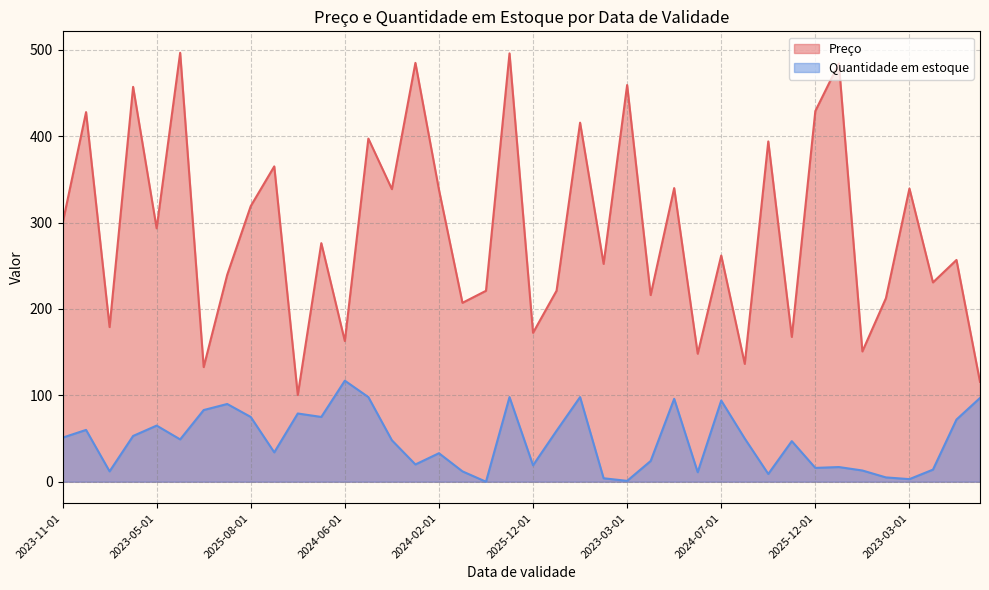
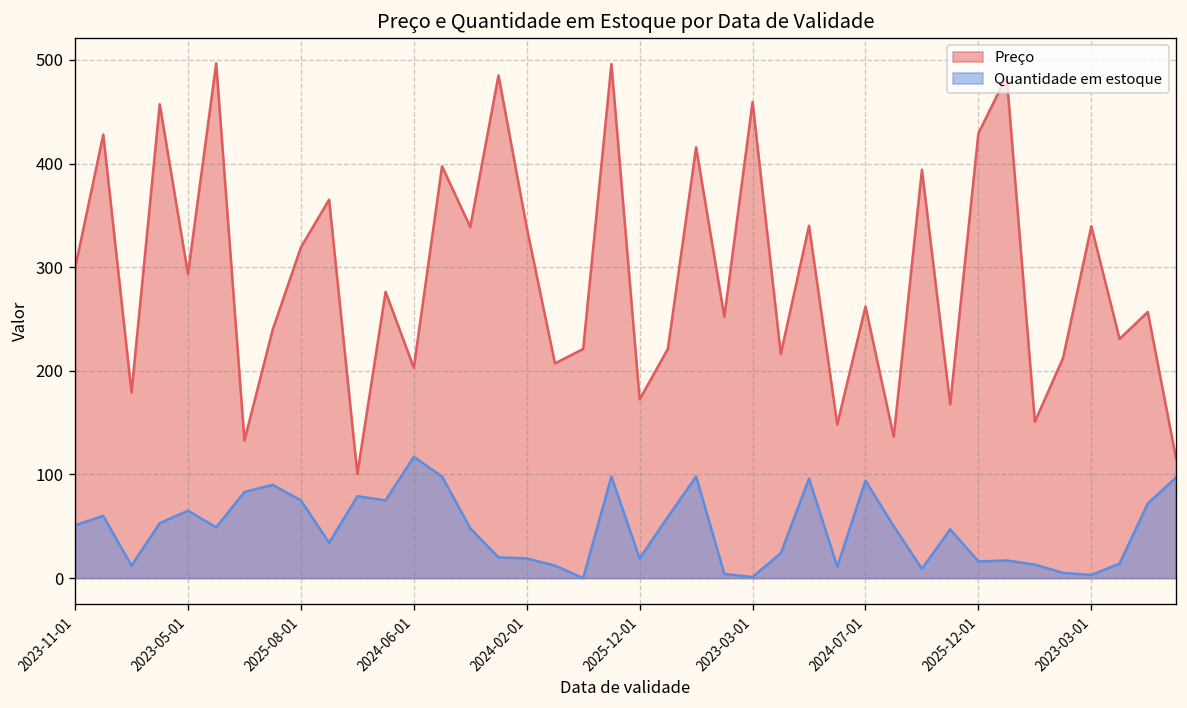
Preço, 2024-06-01: 160 -> 200
Quantidade em estoque, 2024-02-01: 30 -> 20
